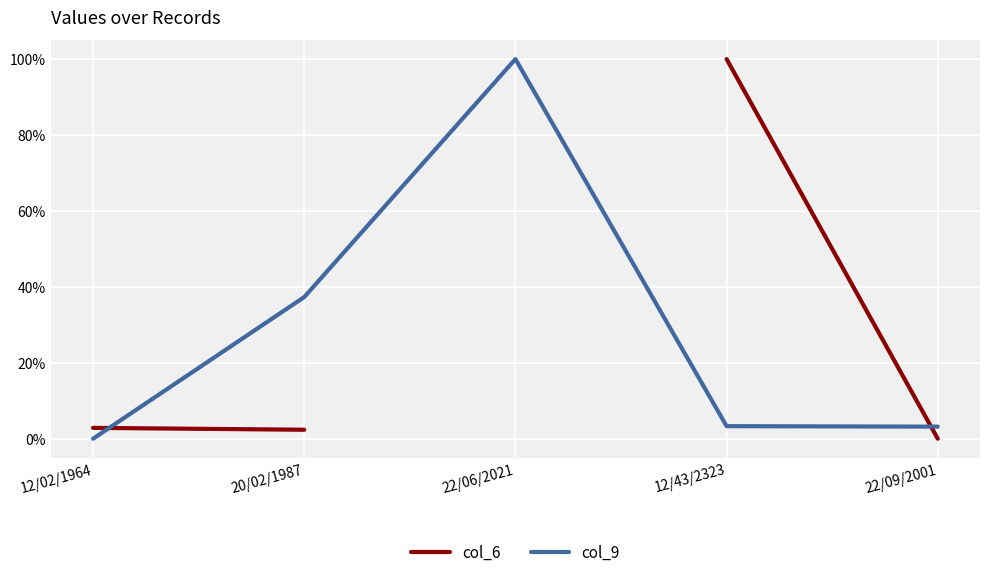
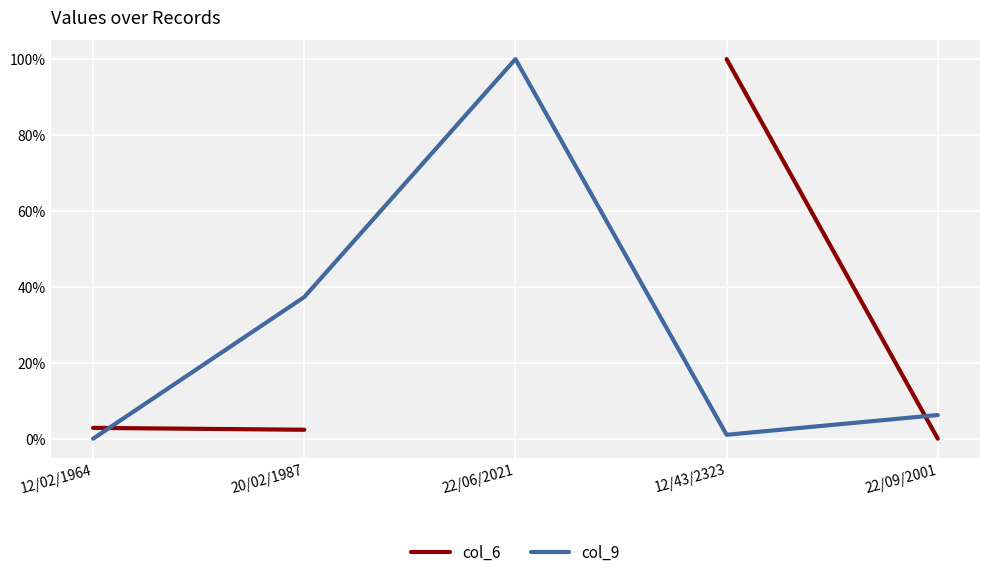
col_9, 12/43/2323: 3% -> 1%
col_9, 22/09/2001: 3% -> 6%
